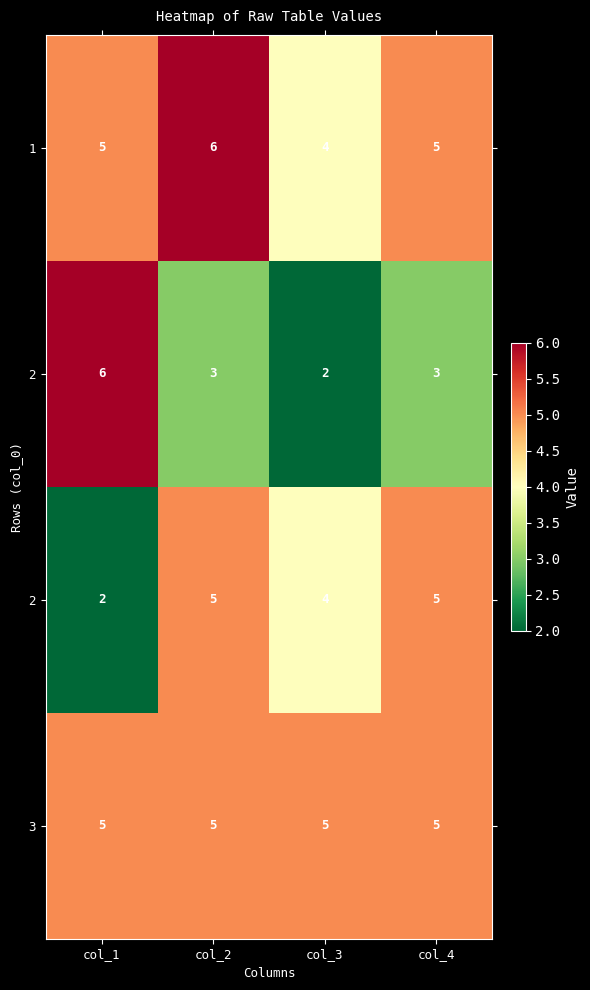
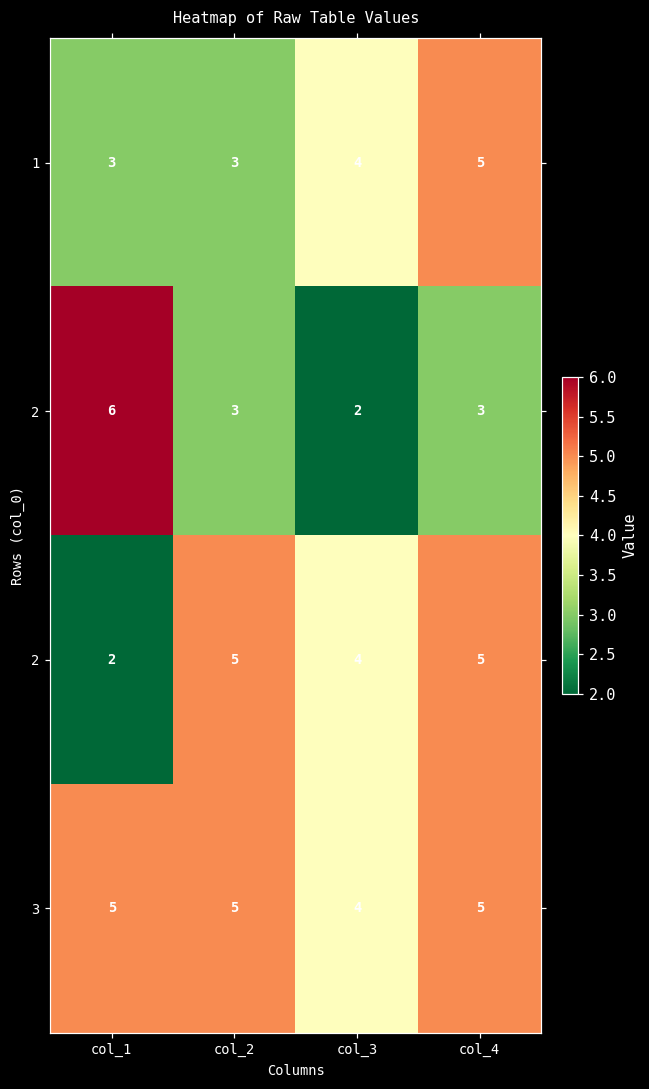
1, col_1: 5 -> 3
1, col_2: 6 -> 3
3, col_3: 5 -> 4
